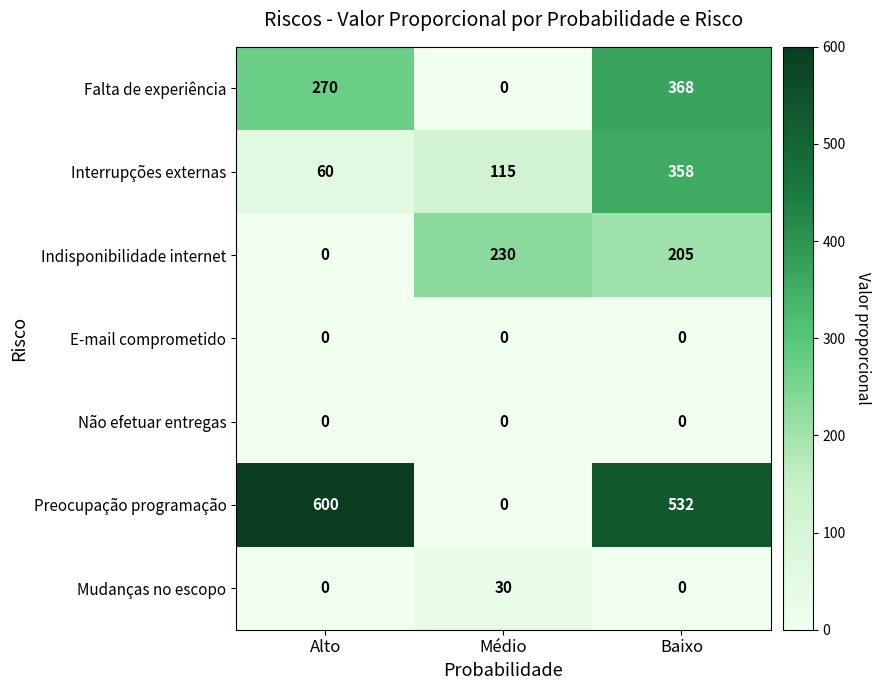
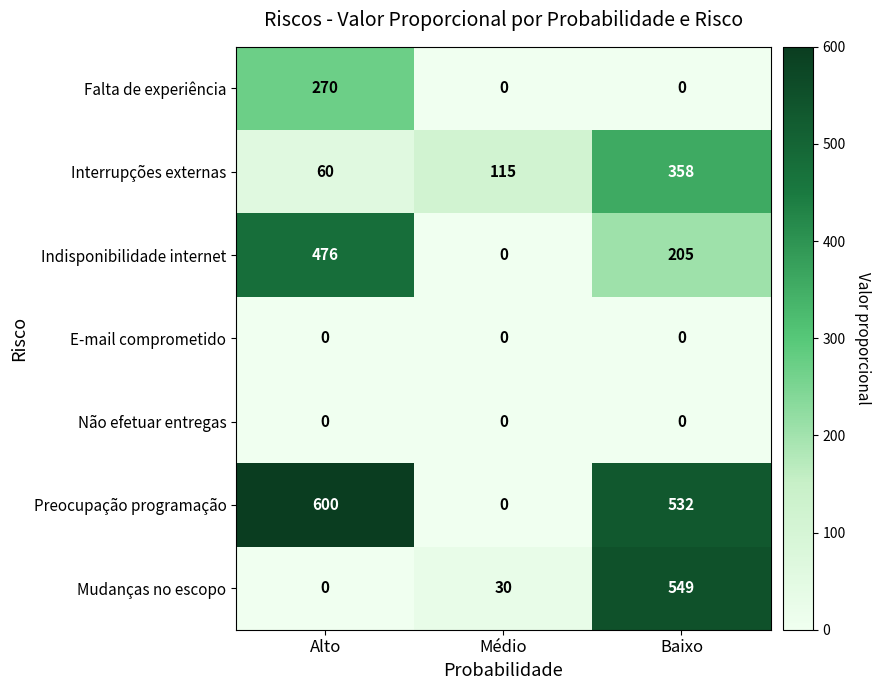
Falta de experiência, Baixo: 368 -> 0
Indisponibilidade internet, Alto: 0 -> 476
Indisponibilidade internet, Médio: 230 -> 0
Mudanças no escopo, Baixo: 0 -> 549
